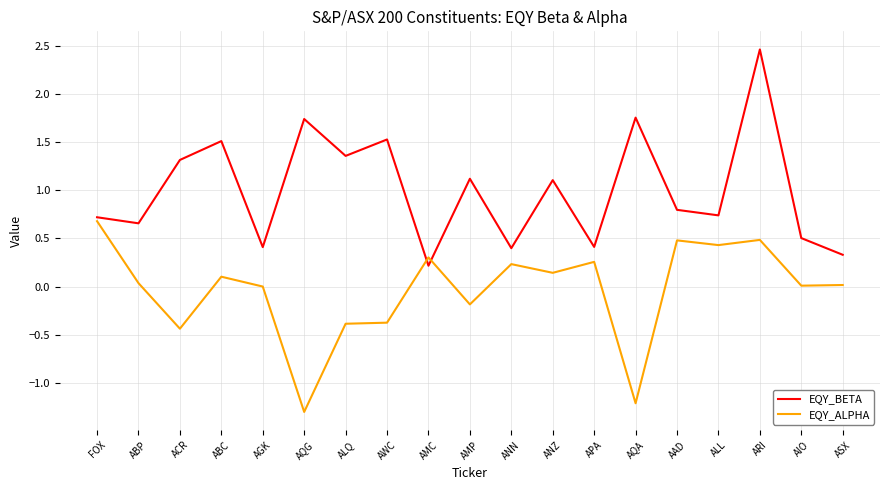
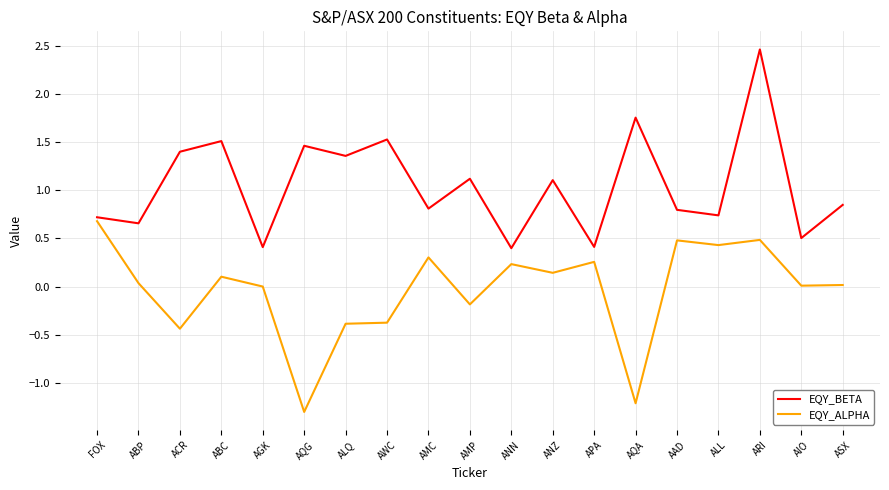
EQY_BETA, ACR: 1.3 -> 1.4
EQY_BETA, AQG: 1.7 -> 1.5
EQY_BETA, AMC: 0.2 -> 0.8
EQY_BETA, ASX: 0.3 -> 0.8
